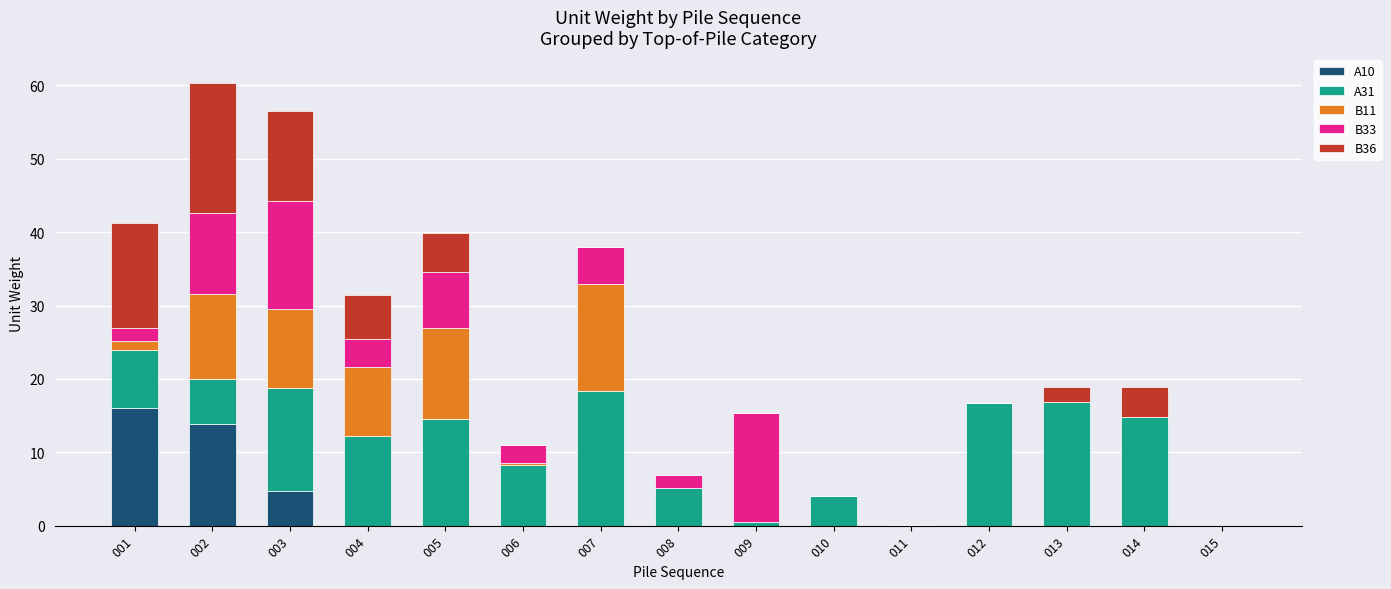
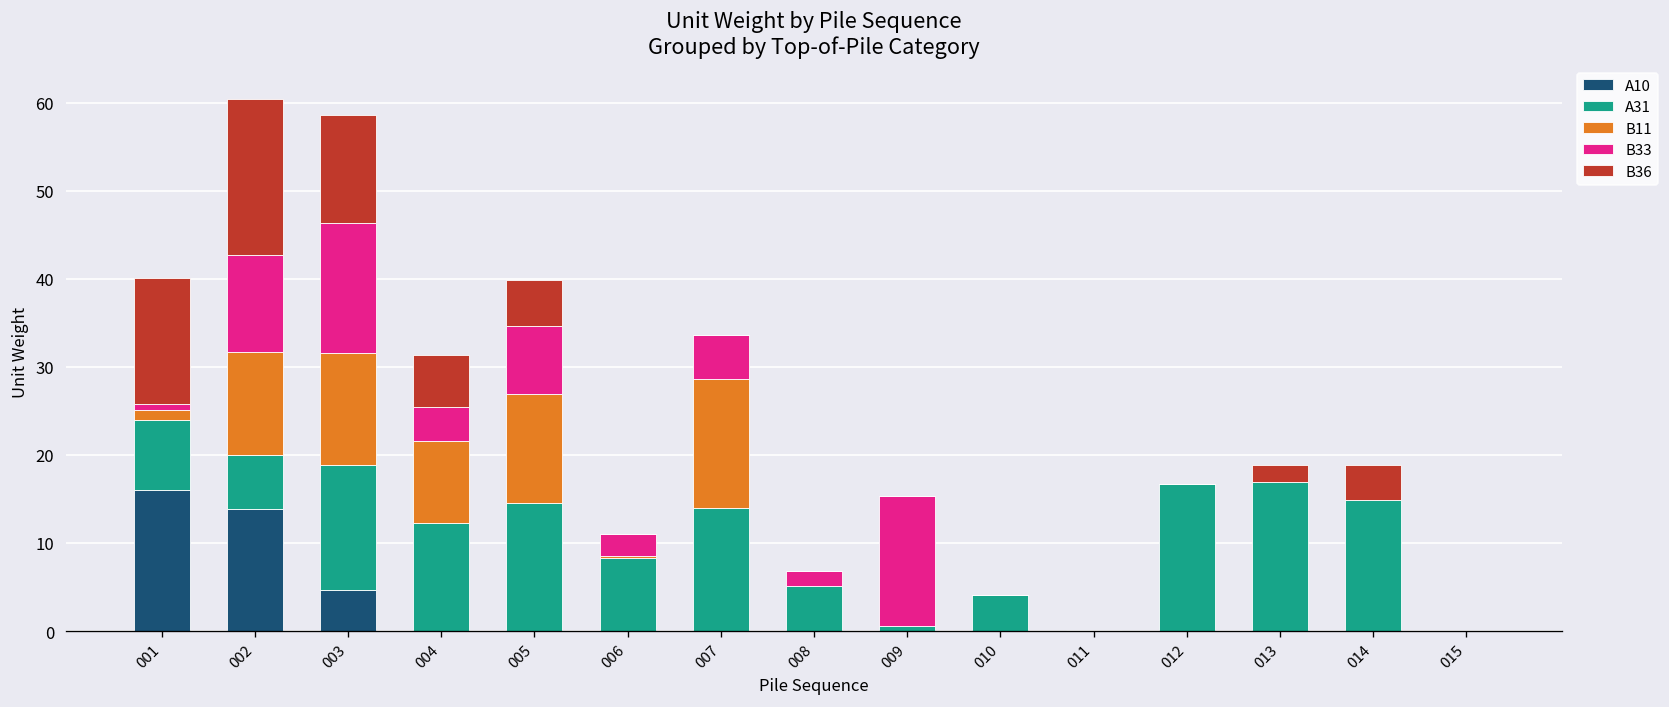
B33, 001: 2 -> 1
B11, 003: 11 -> 13
A31, 007: 18 -> 14
